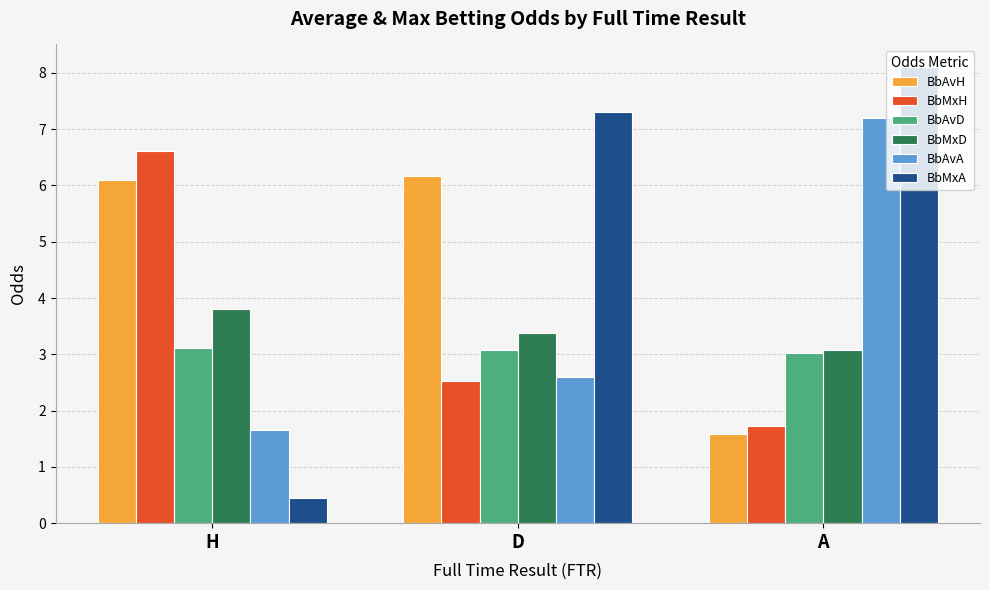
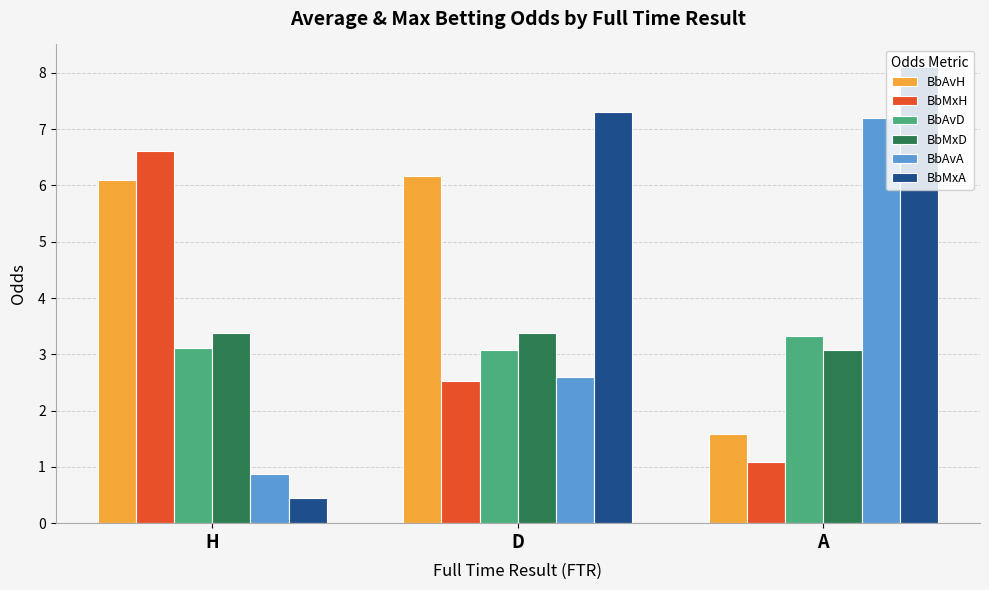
BbMxD, H: 3.8 -> 3.4
BbAvA, H: 1.7 -> 0.9
BbMxH, A: 1.7 -> 1.1
BbAvD, A: 3.0 -> 3.3
